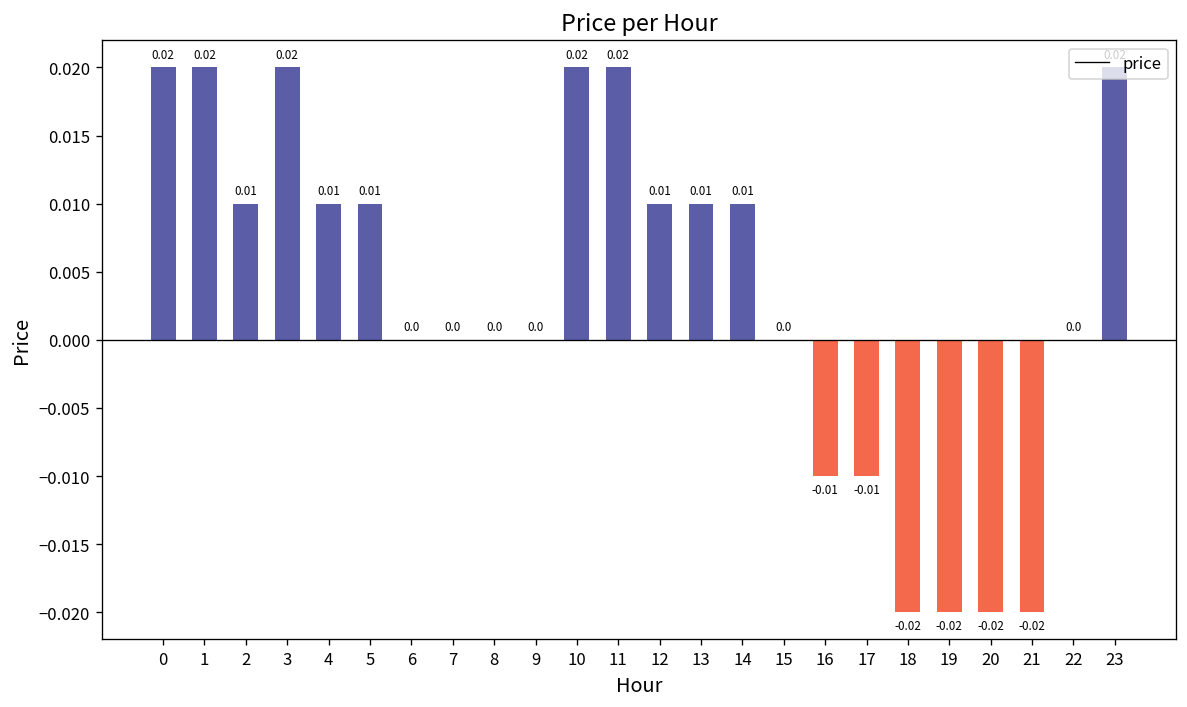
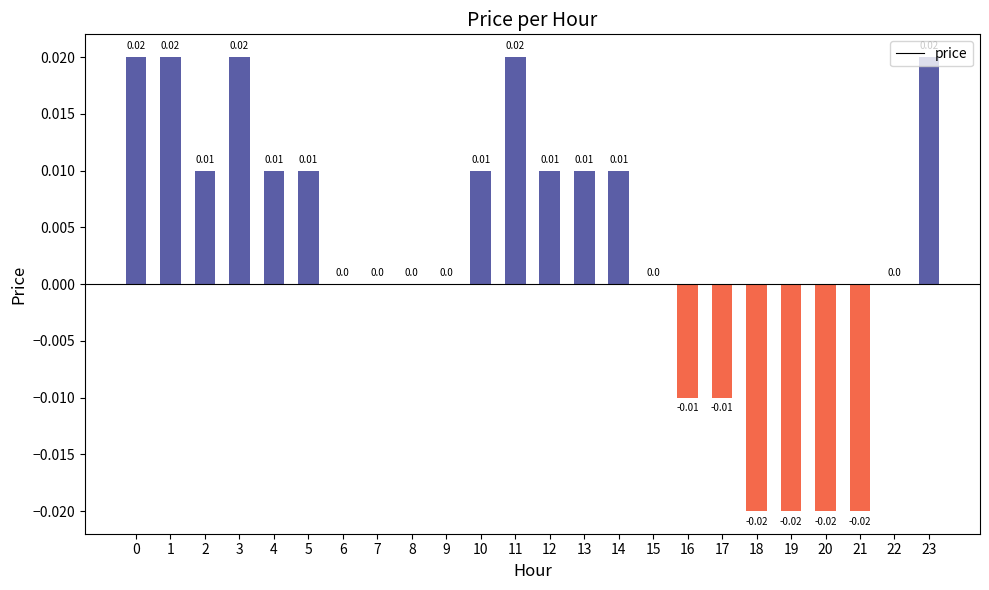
10: 0.02 -> 0.01
